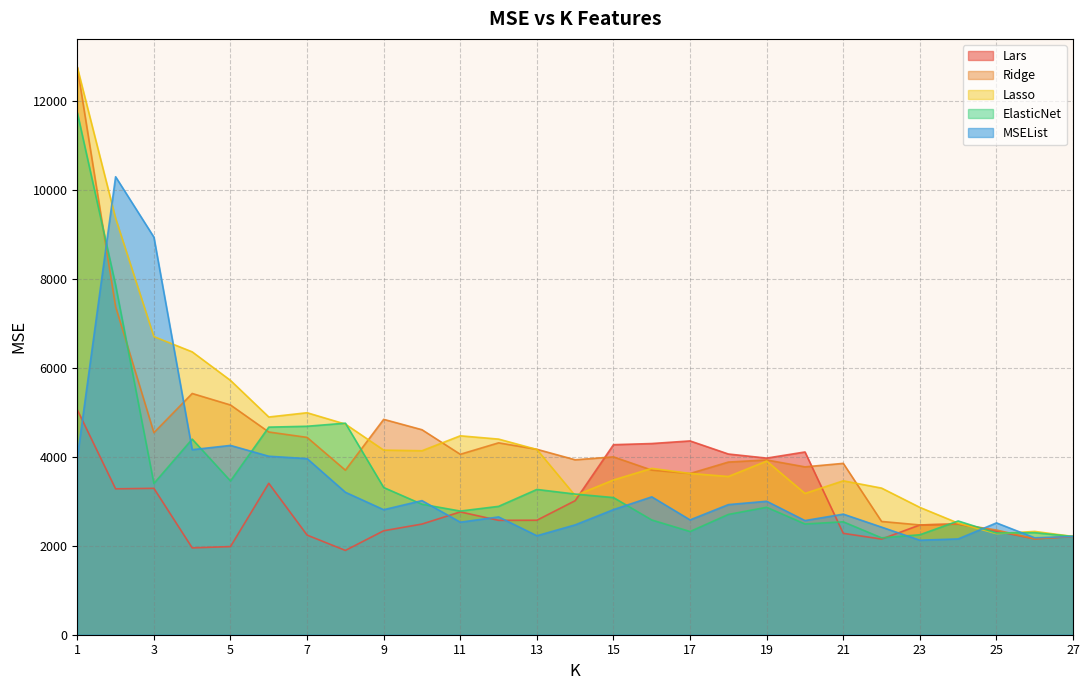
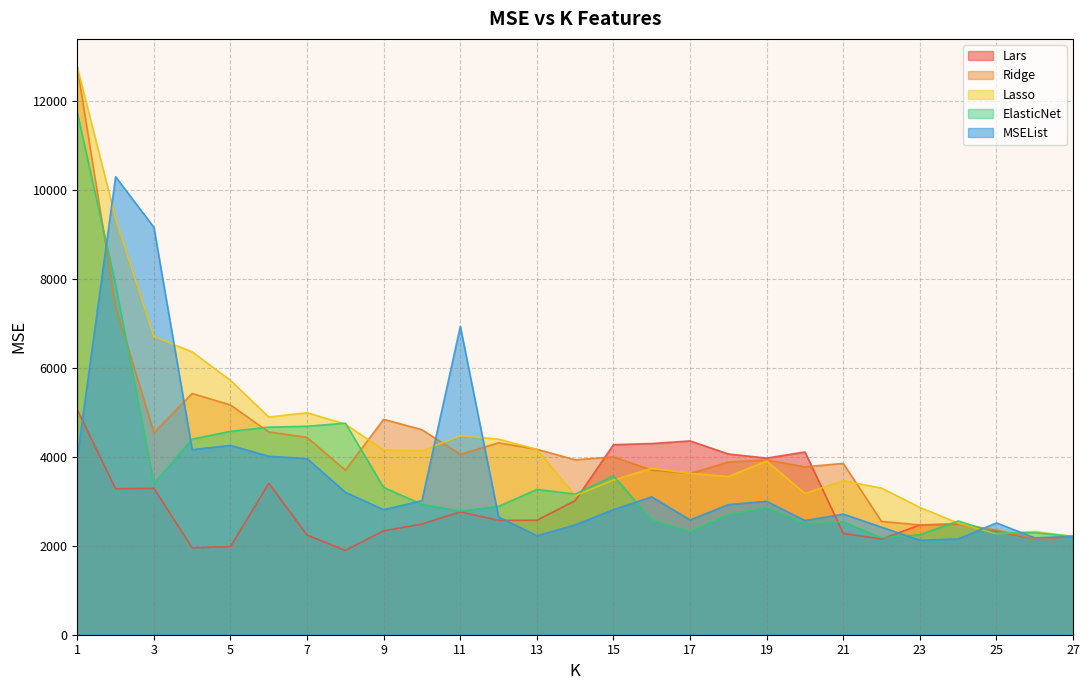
MSEList, 3: 8900 -> 9200
ElasticNet, 5: 3500 -> 4600
MSEList, 11: 2500 -> 6900
ElasticNet, 15: 3100 -> 3600
